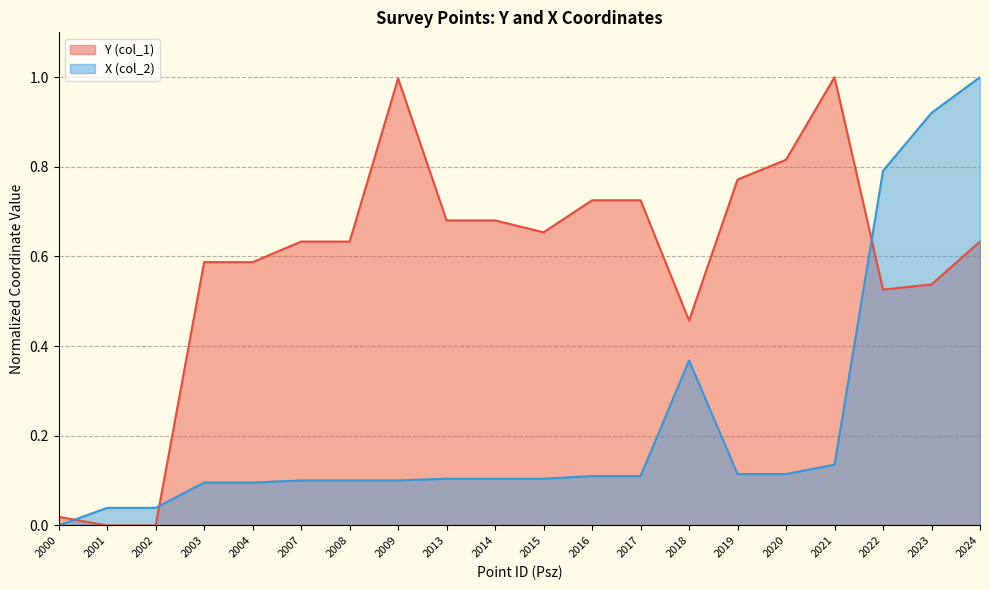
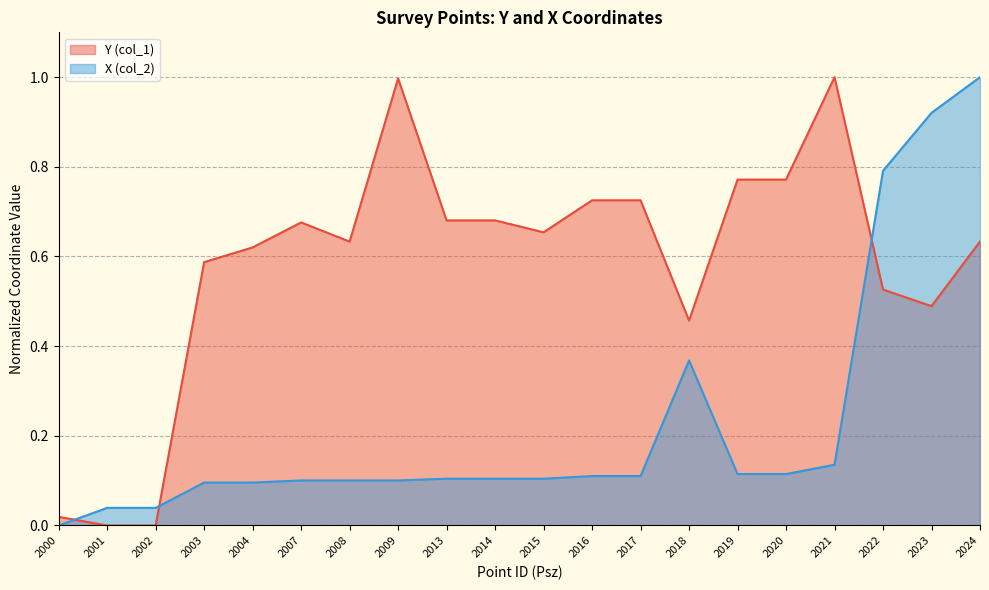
Y (col_1), 2004: 0.59 -> 0.62
Y (col_1), 2007: 0.63 -> 0.68
Y (col_1), 2020: 0.82 -> 0.77
Y (col_1), 2023: 0.54 -> 0.49
